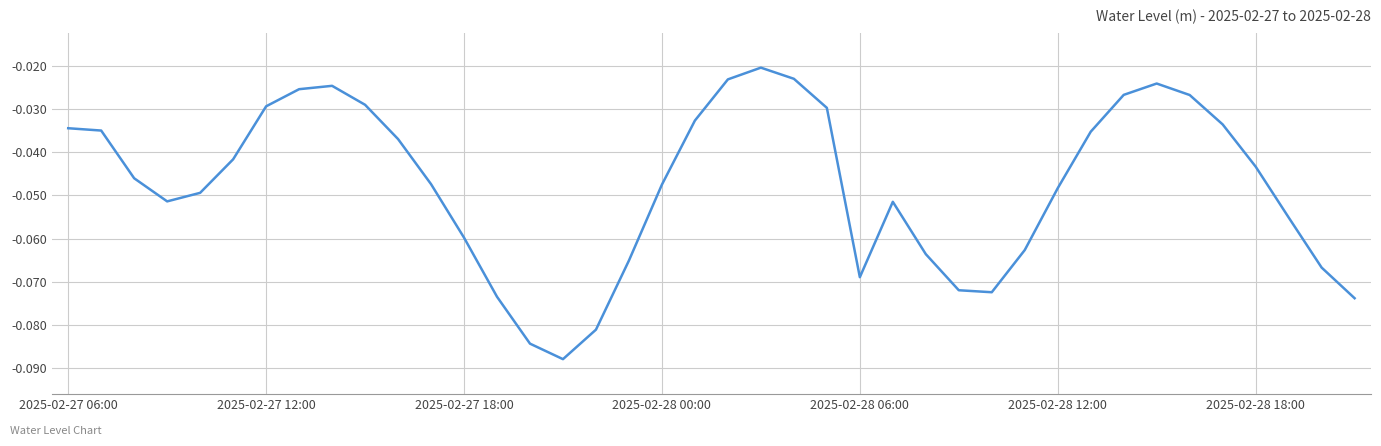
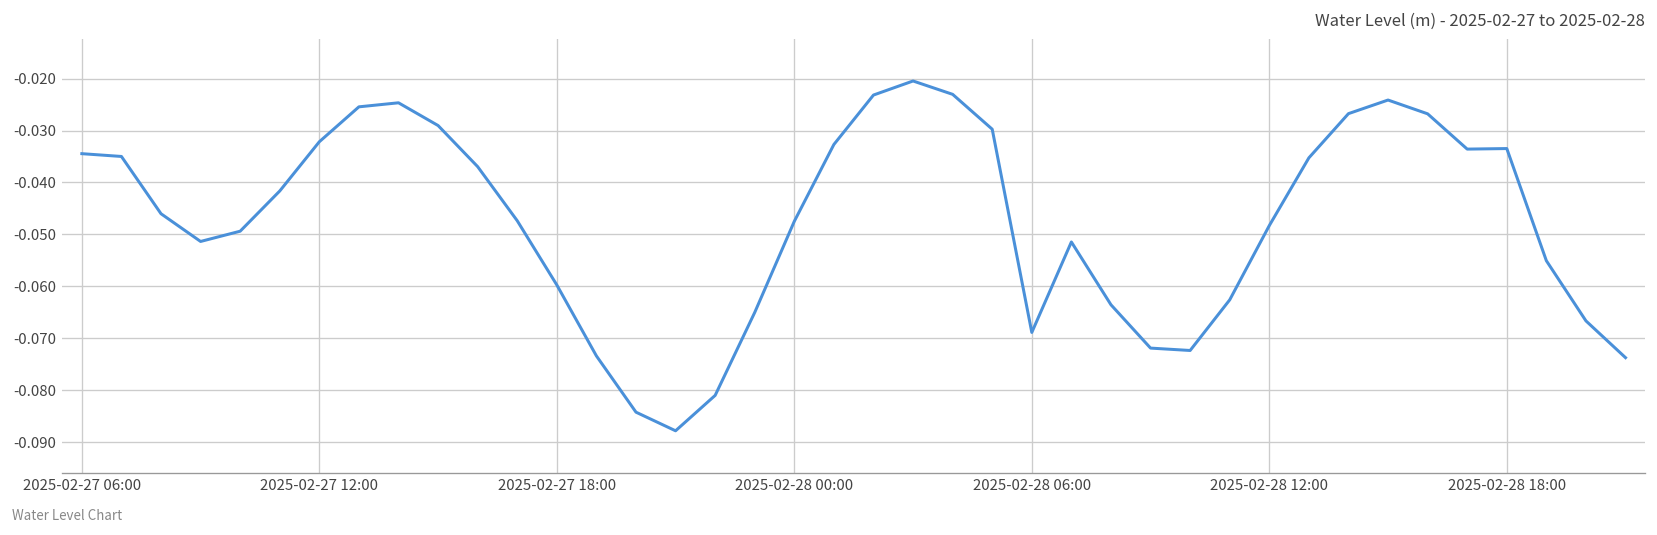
2025-02-27 12:00: -0.029 -> -0.032
2025-02-28 18:00: -0.043 -> -0.033
